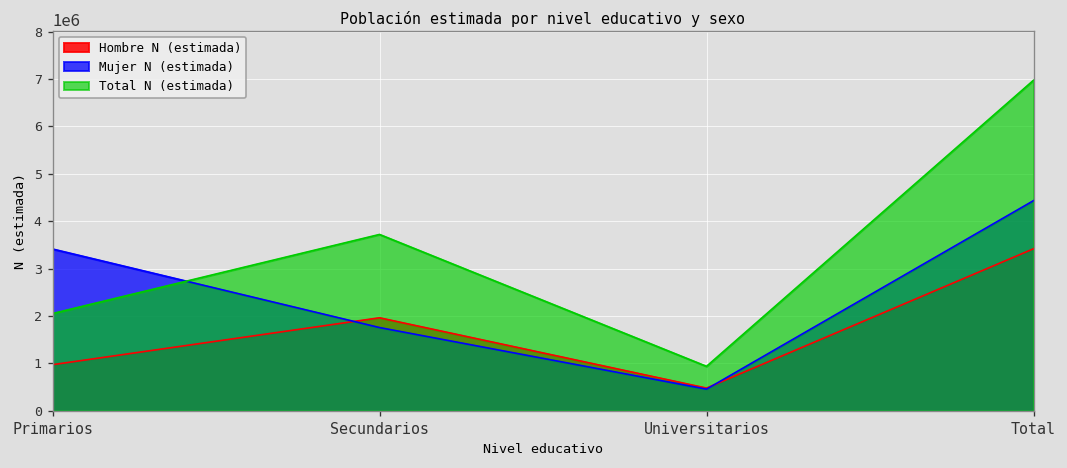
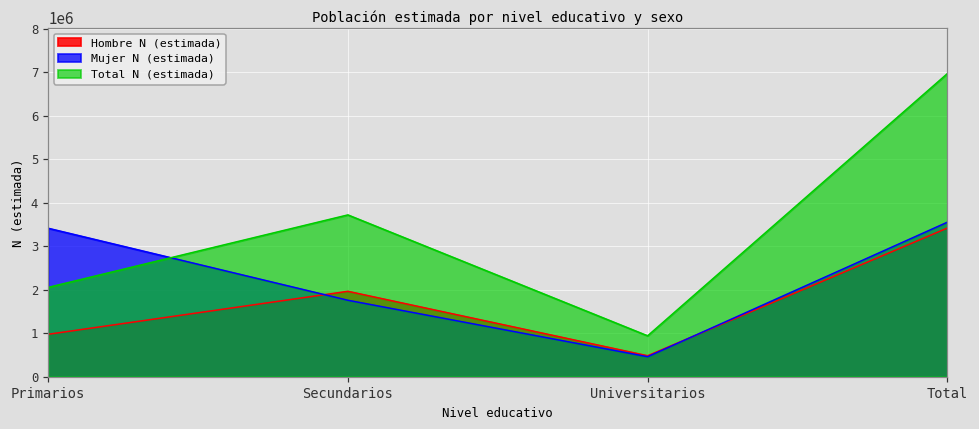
Mujer N (estimada), Total: 4400000 -> 3600000
